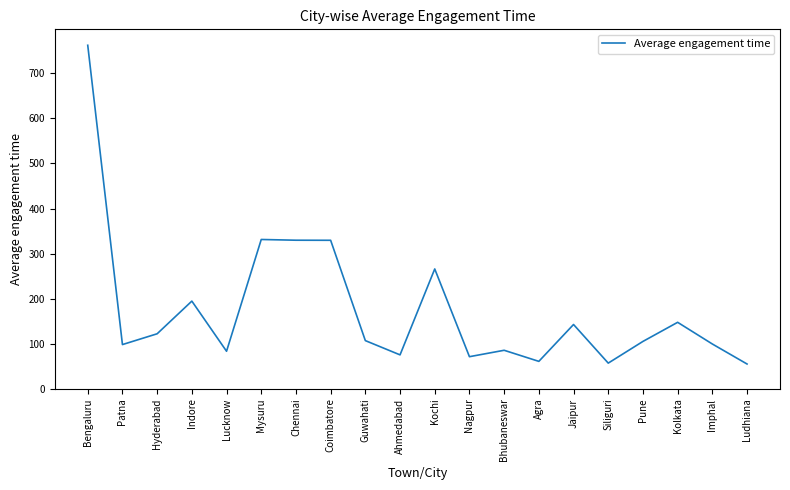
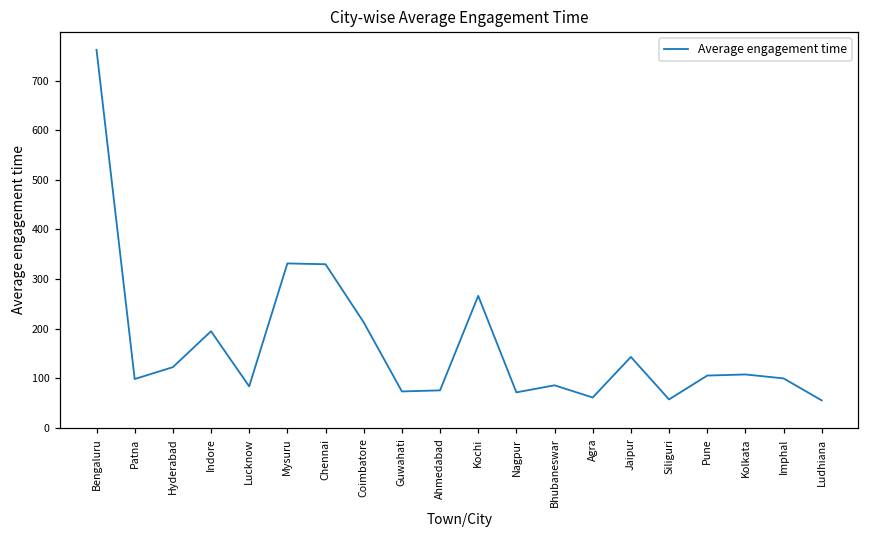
Coimbatore: 330 -> 210
Guwahati: 110 -> 70
Kolkata: 150 -> 110
